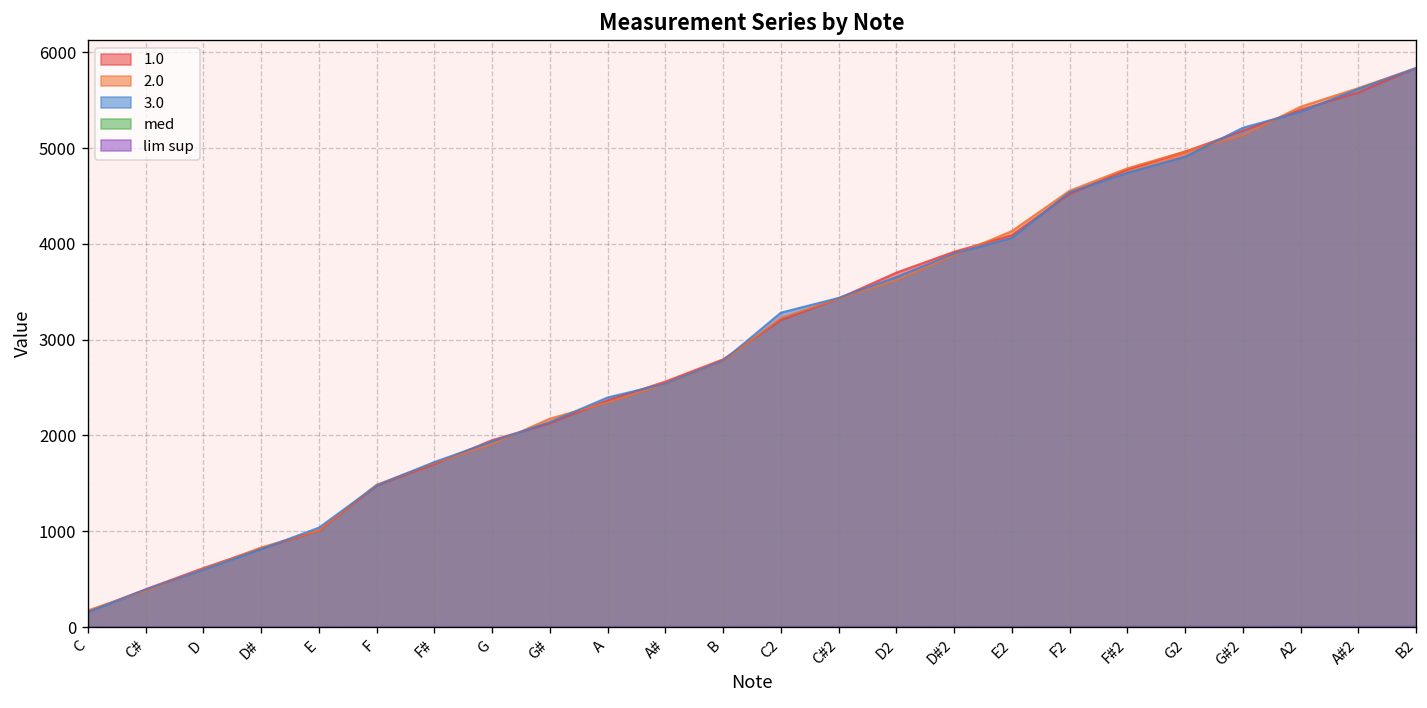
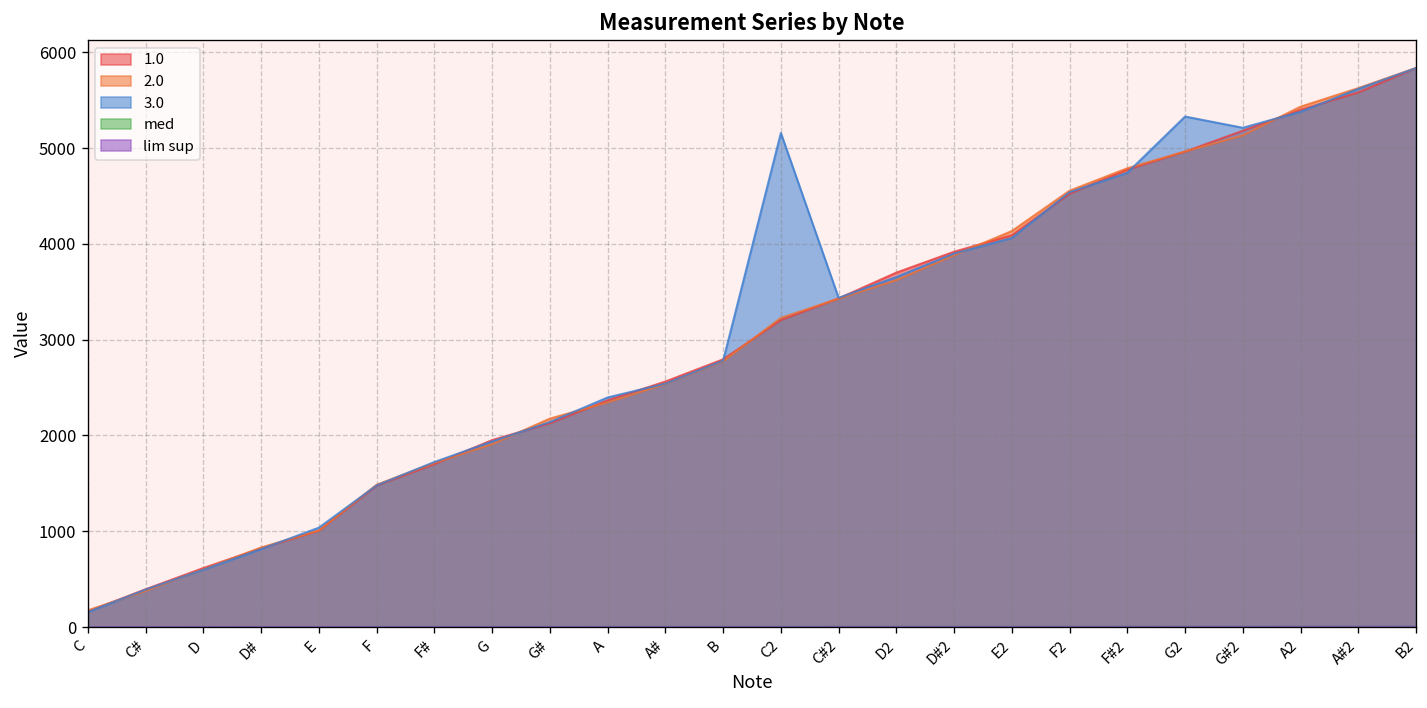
3.0, C2: 3300 -> 5200
3.0, G2: 4900 -> 5300
